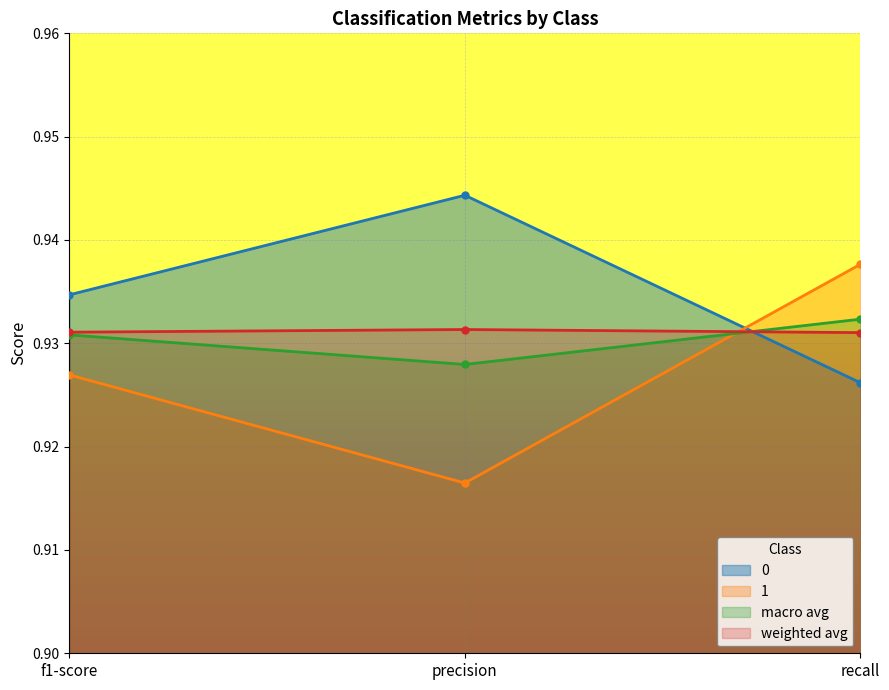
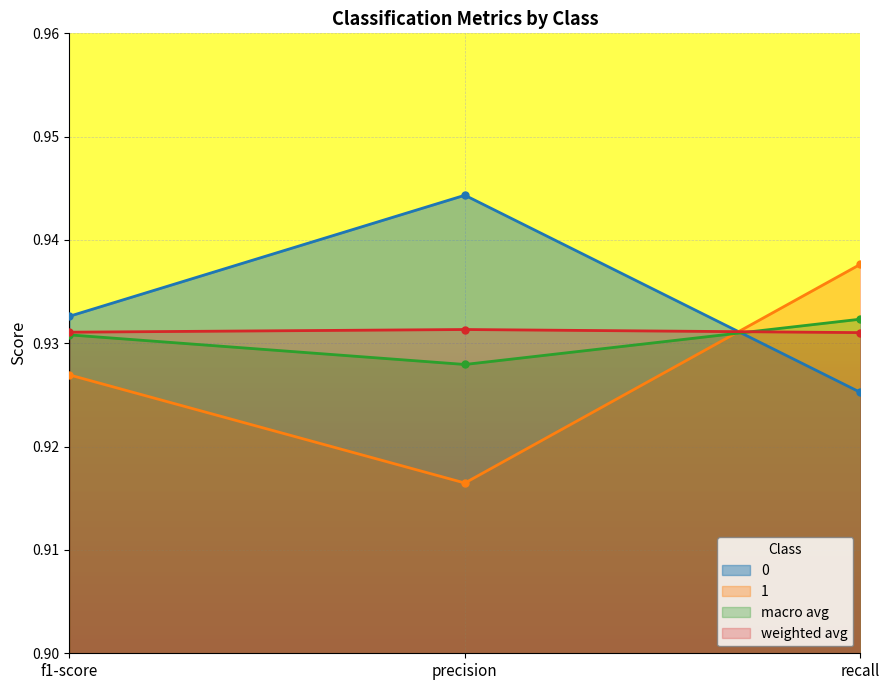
0, f1-score: 0.9347 -> 0.9326
0, recall: 0.9262 -> 0.9253
